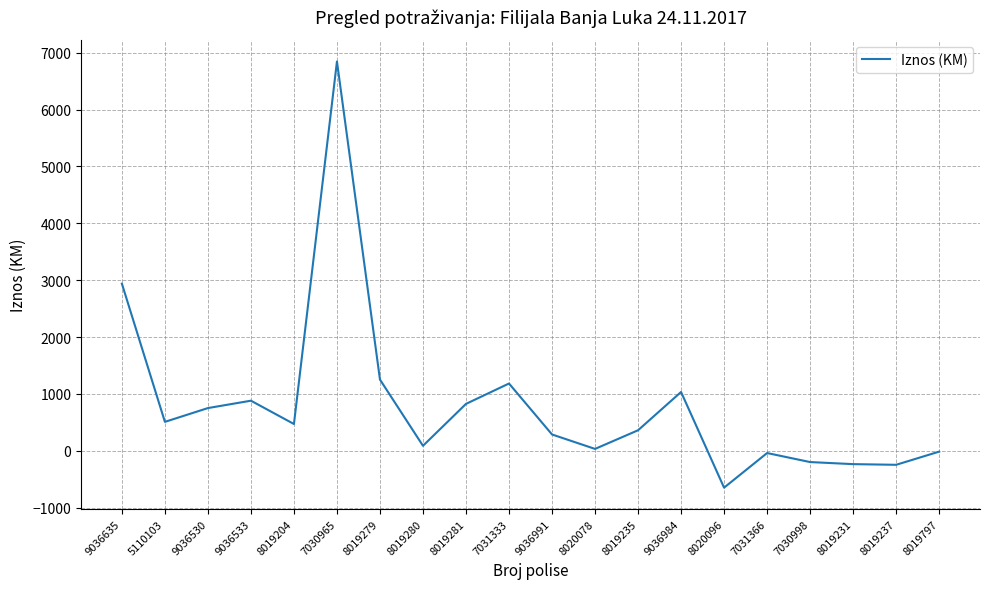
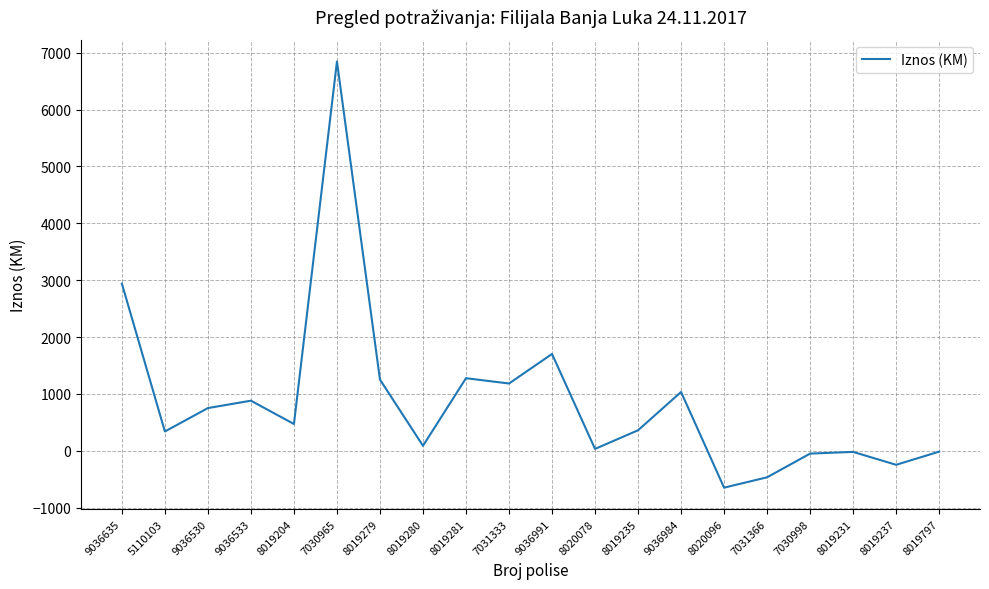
5110103: 500 -> 300
8019281: 800 -> 1300
9036991: 300 -> 1700
7031366: 0 -> -500
7030998: -200 -> -100
8019231: -200 -> 0
